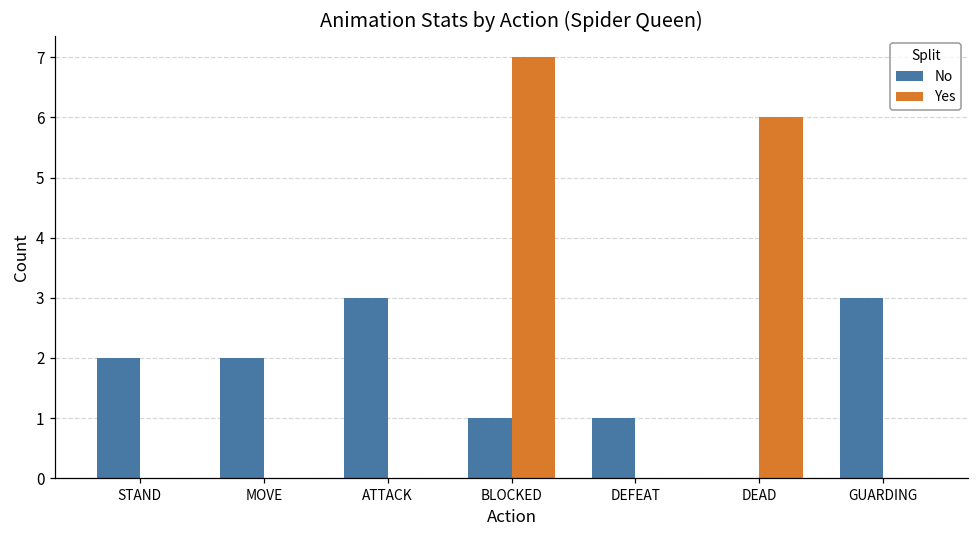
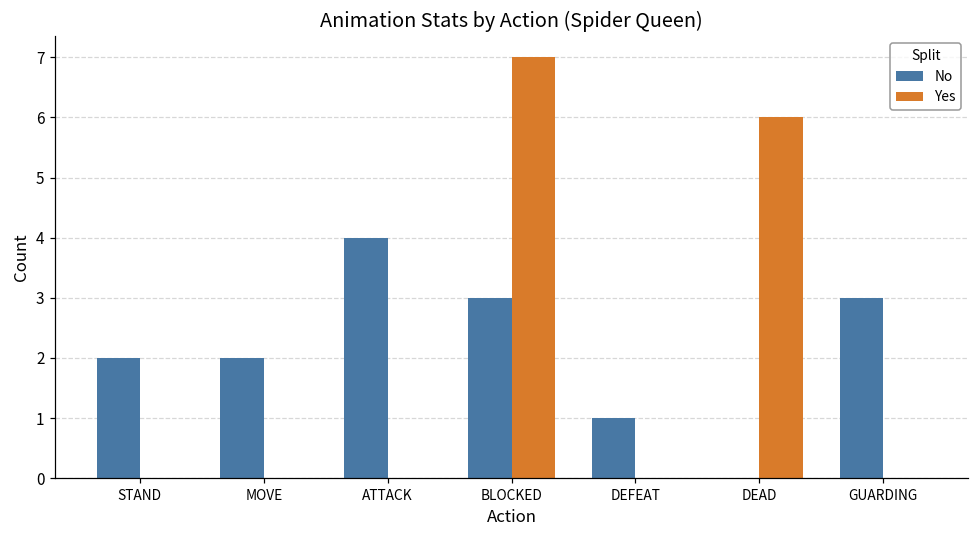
No, ATTACK: 3 -> 4
No, BLOCKED: 1 -> 3
